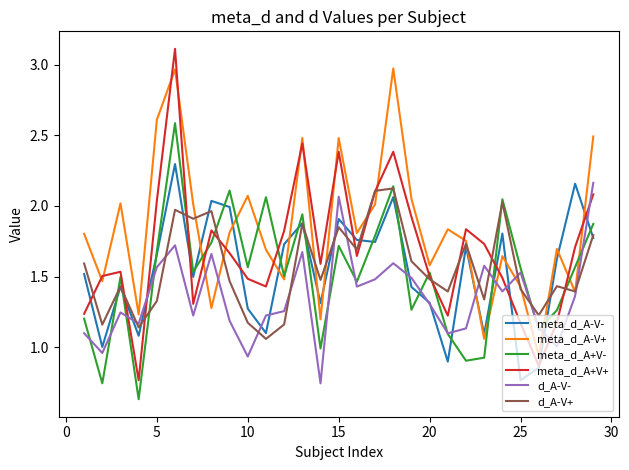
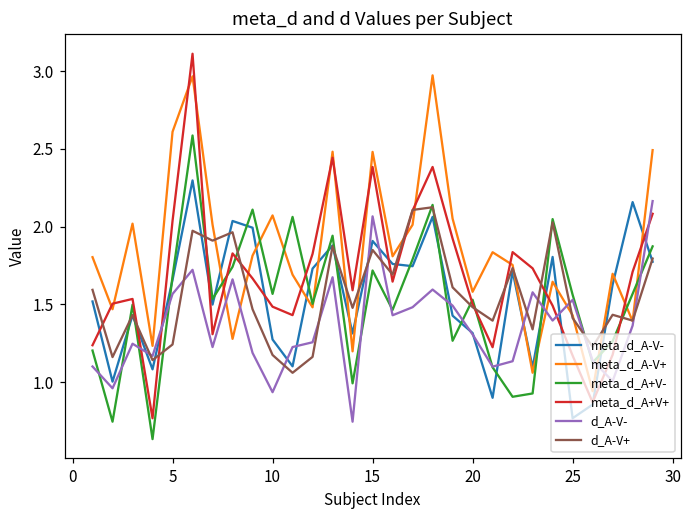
d_A-V+, 5: 1.33 -> 1.24
